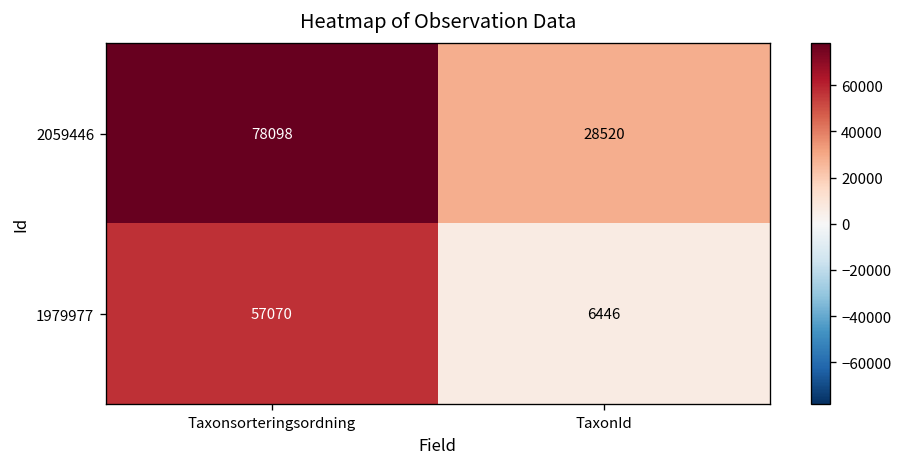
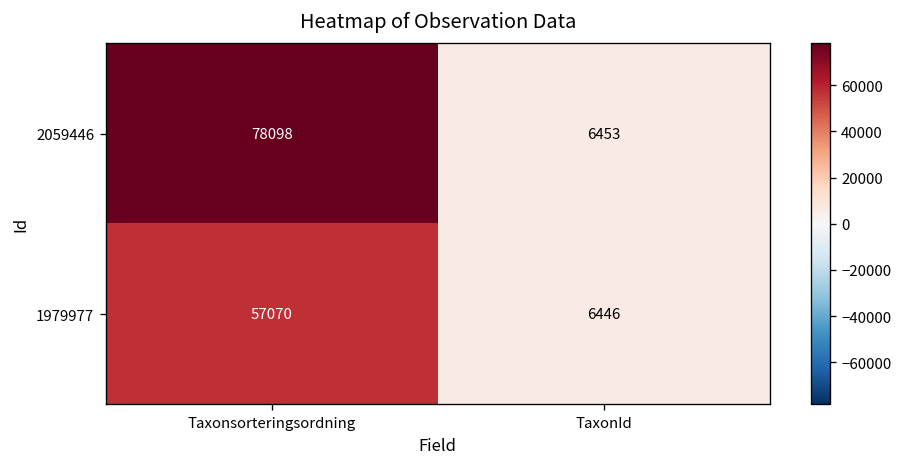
2059446, TaxonId: 28520 -> 6453
